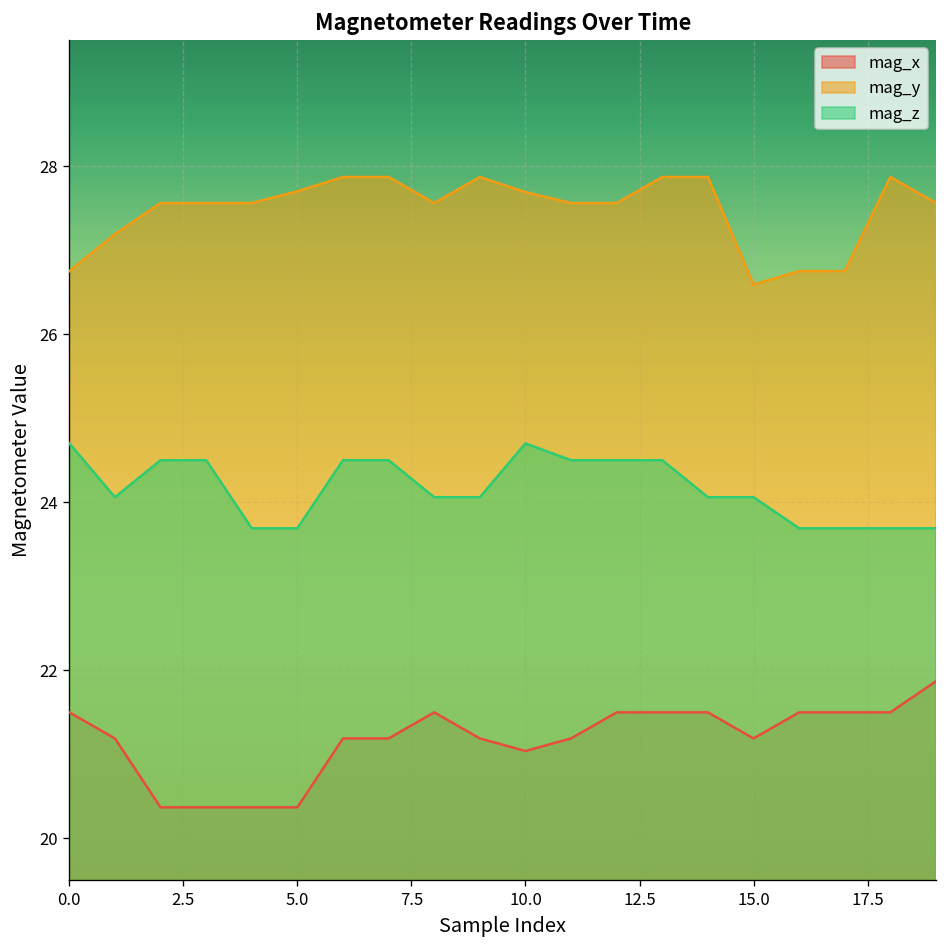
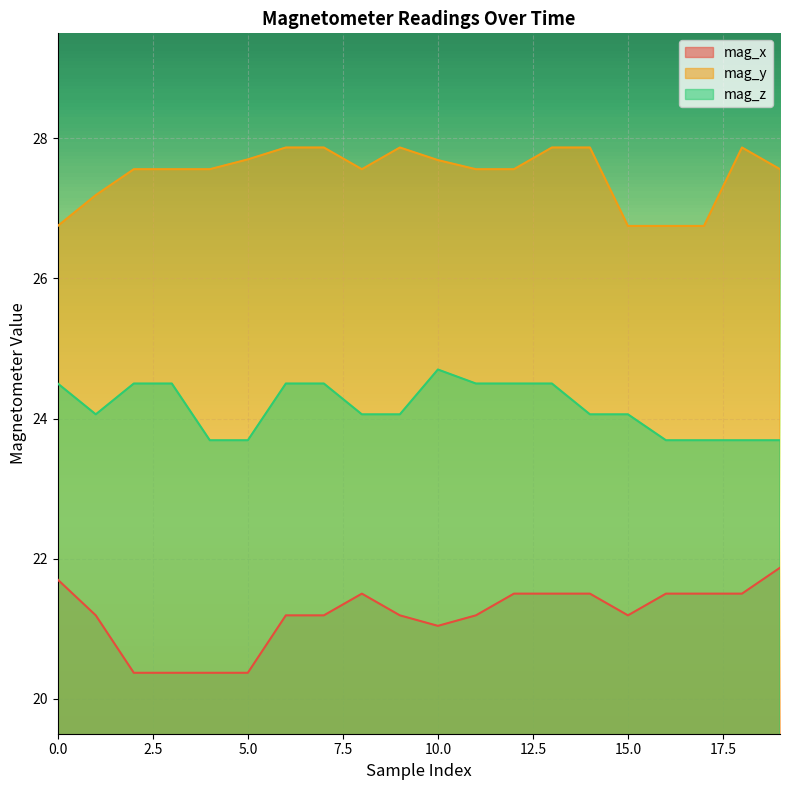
mag_x, 0.0: 21.5 -> 21.7
mag_z, 0.0: 24.7 -> 24.5
mag_y, 15.0: 26.6 -> 26.8
